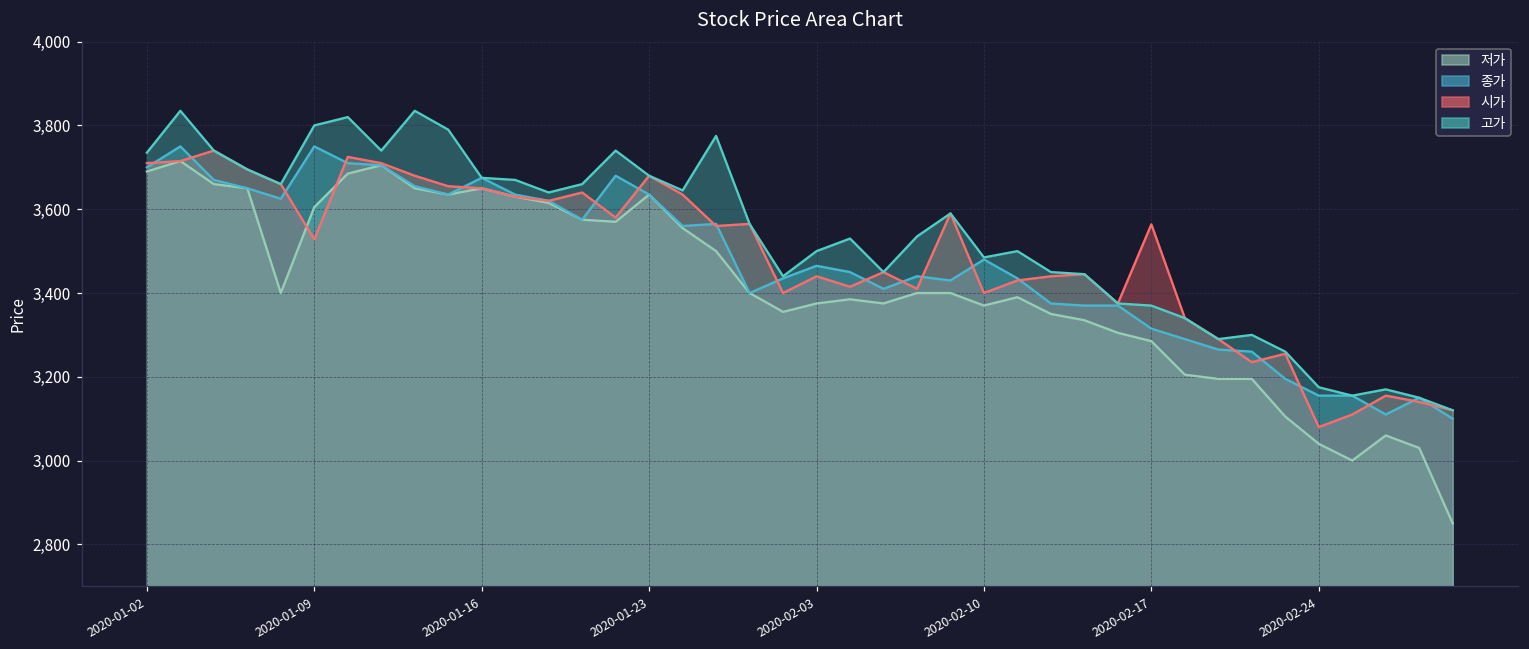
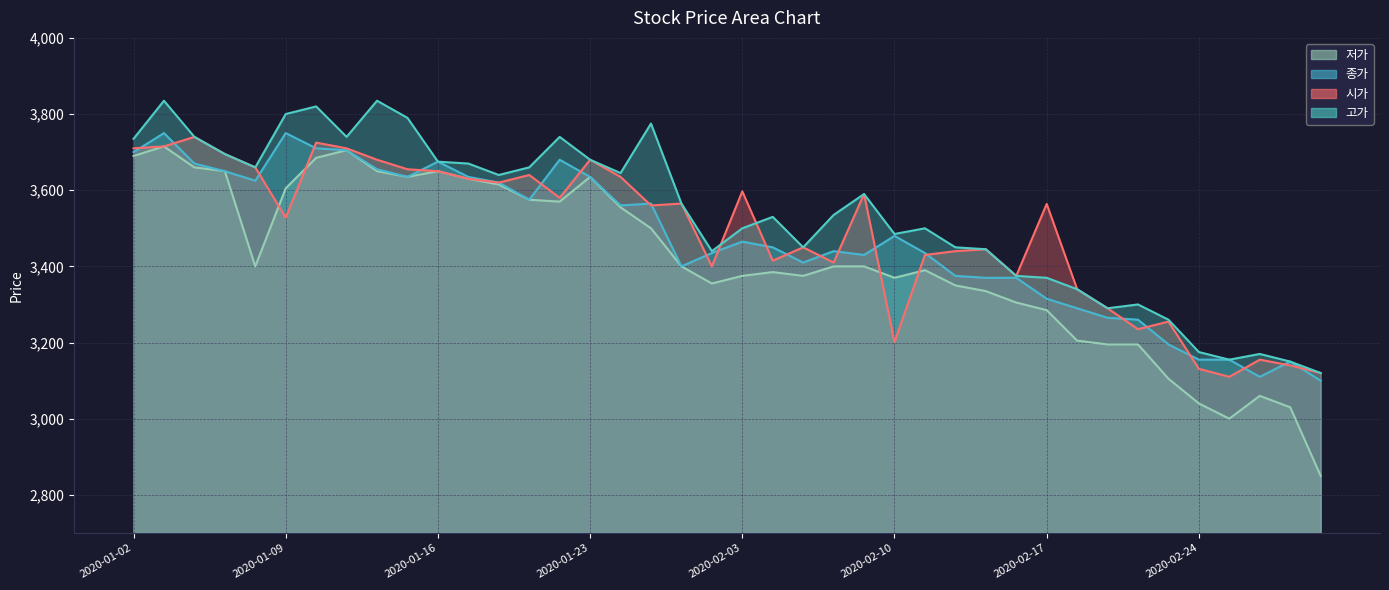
시가, 2020-02-03: 3,440 -> 3,600
시가, 2020-02-10: 3,400 -> 3,200
시가, 2020-02-24: 3,080 -> 3,130
